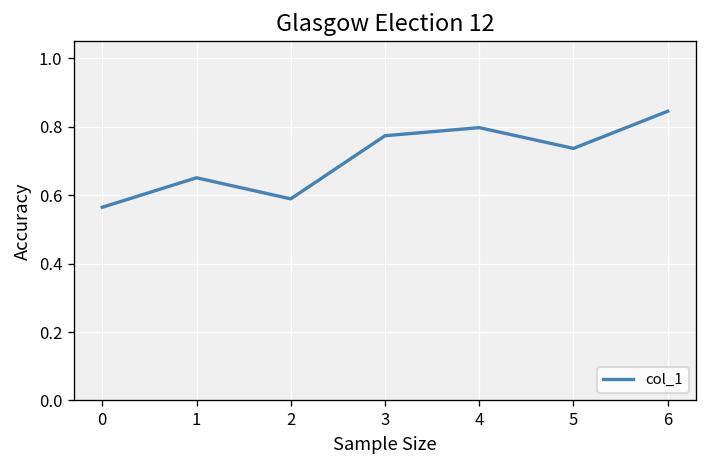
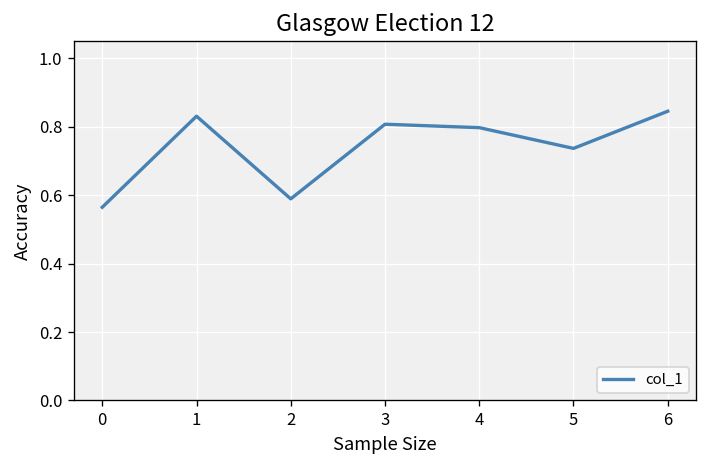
1: 0.65 -> 0.83
3: 0.77 -> 0.81
